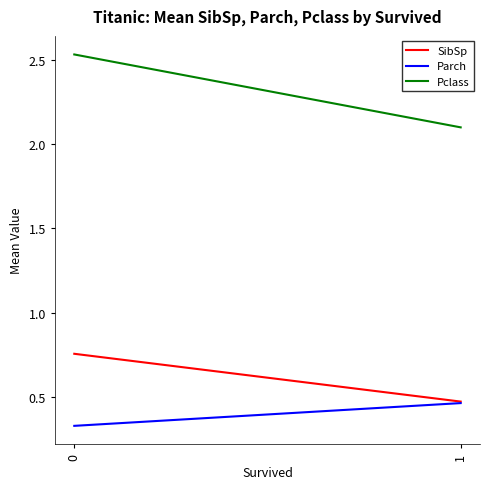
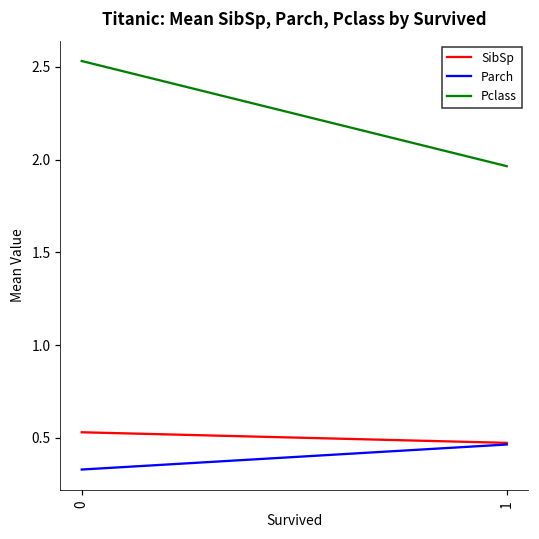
SibSp, 0: 0.76 -> 0.53
Pclass, 1: 2.10 -> 1.96
